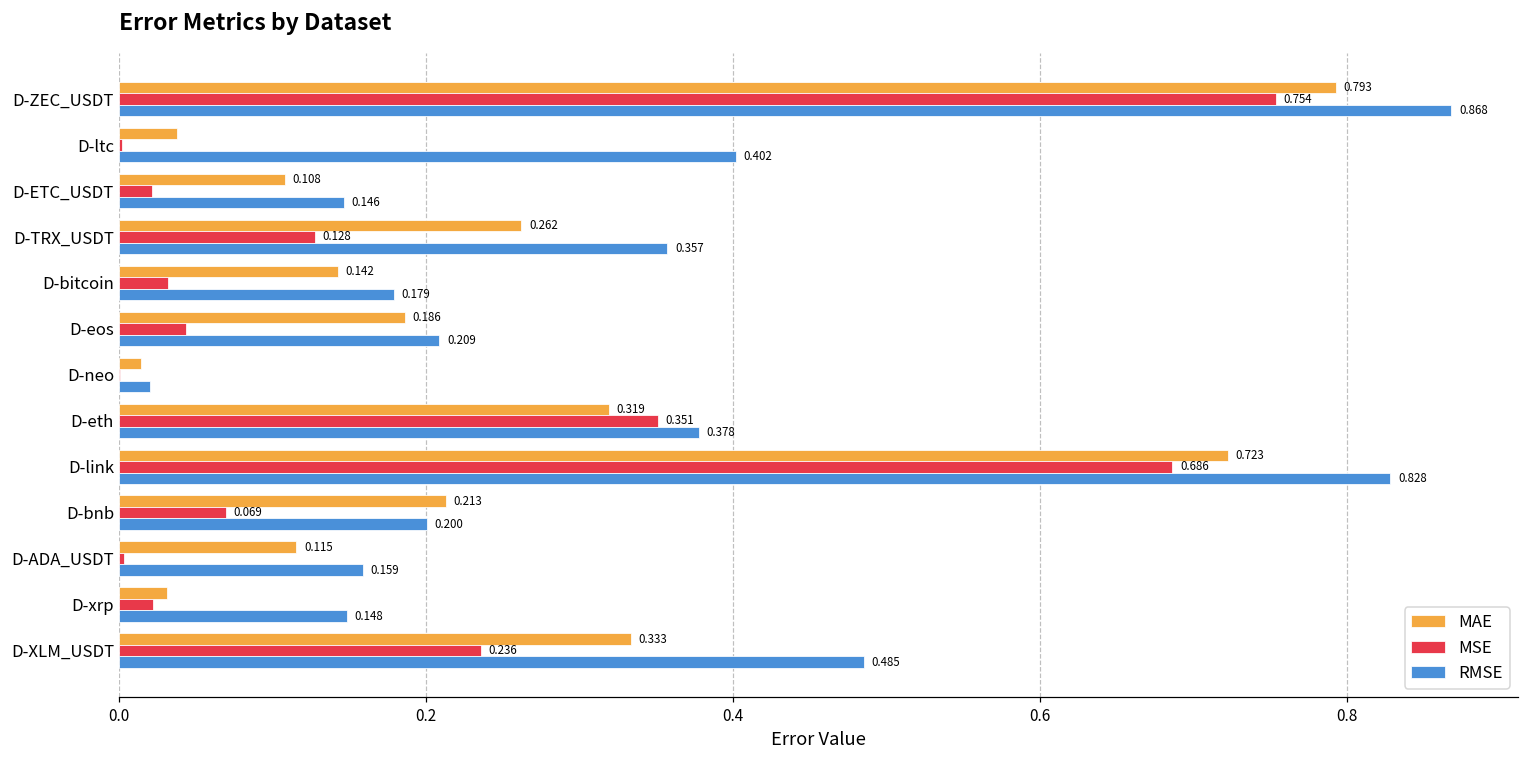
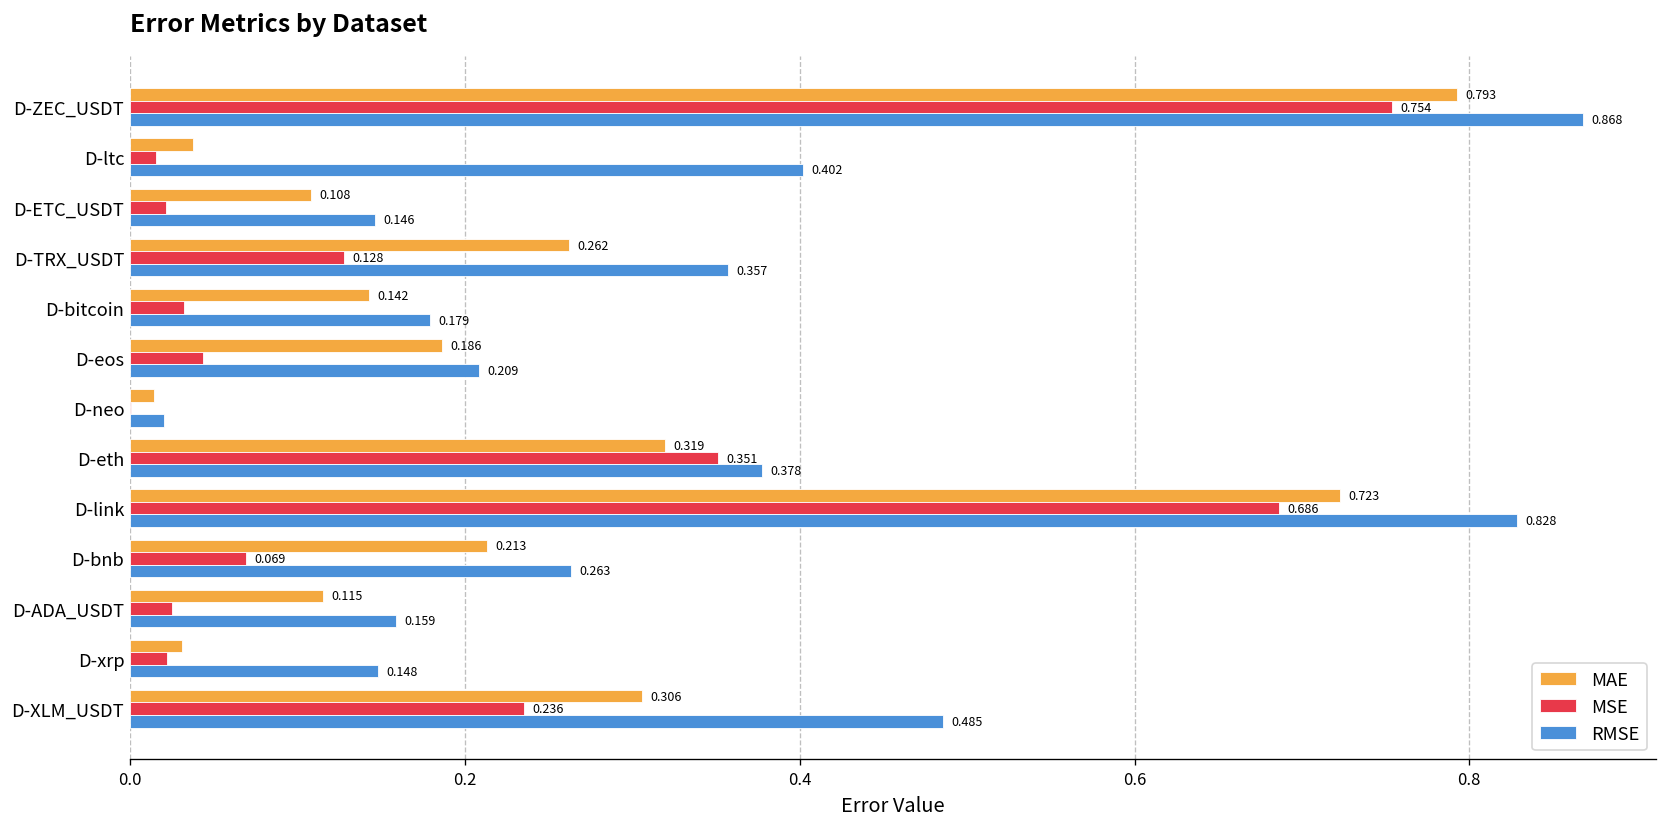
MSE, D-ltc: 0.002 -> 0.016
RMSE, D-bnb: 0.200 -> 0.263
MSE, D-ADA_USDT: 0.003 -> 0.025
MAE, D-XLM_USDT: 0.333 -> 0.306
